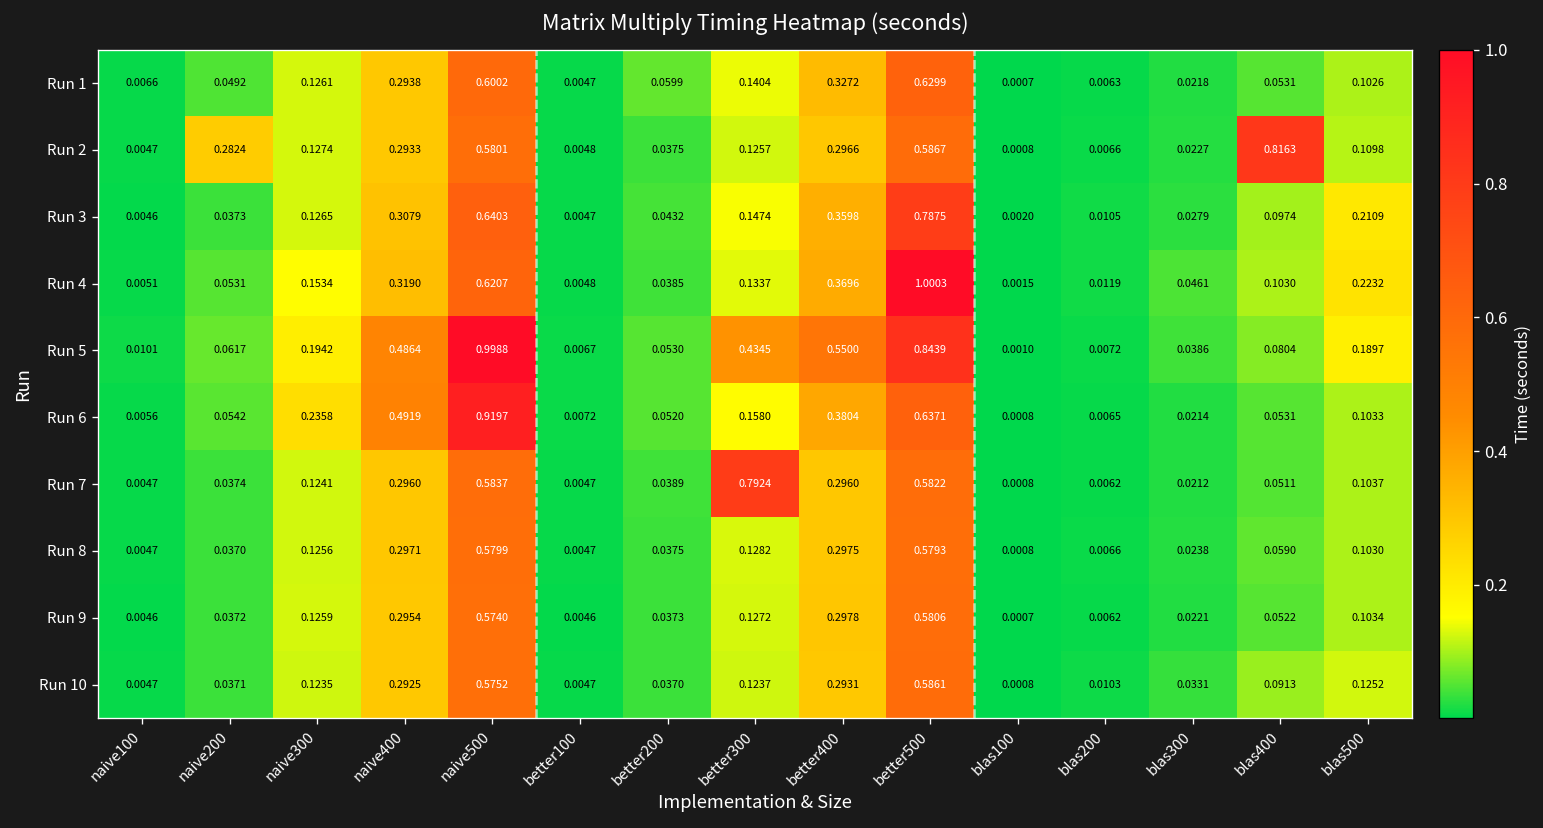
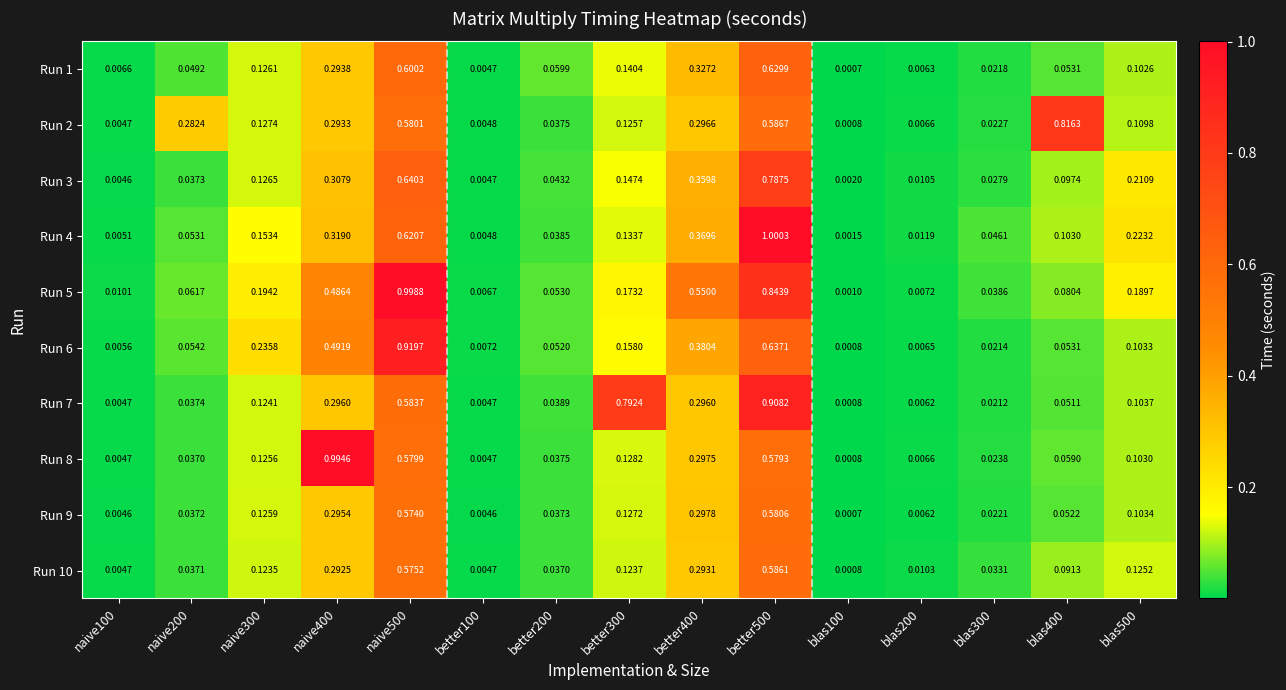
Run 5, better300: 0.4345 -> 0.1732
Run 7, better500: 0.5822 -> 0.9082
Run 8, naive400: 0.2971 -> 0.9946
